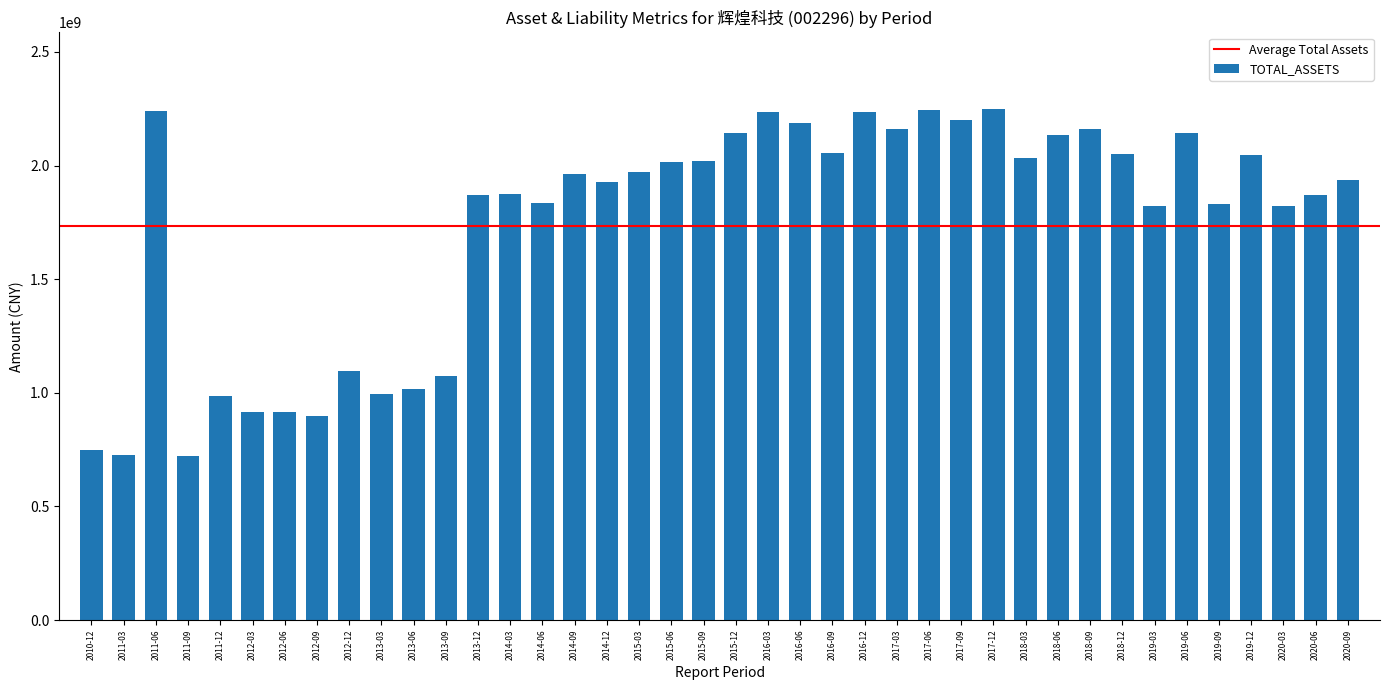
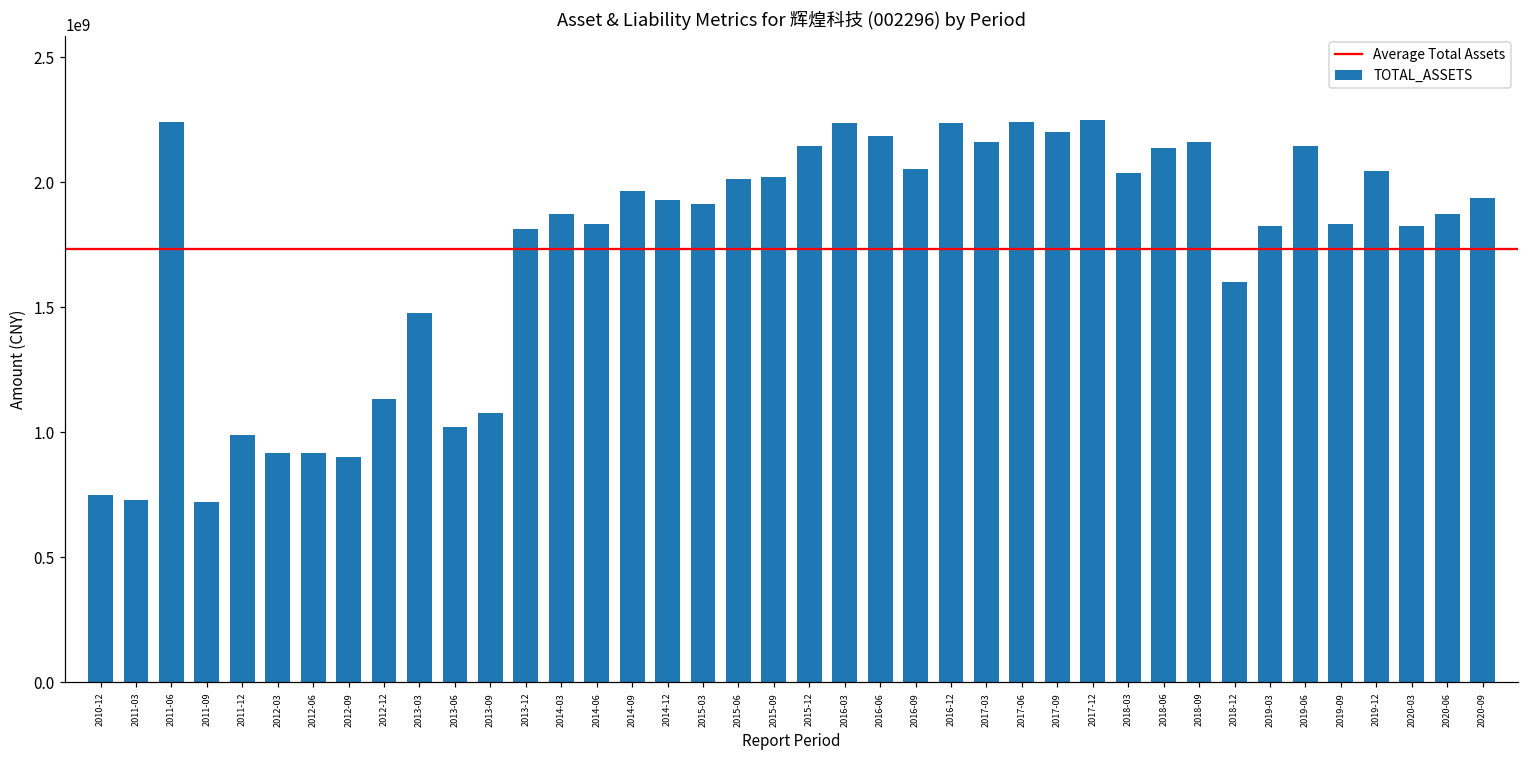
2012-12: 1100000000 -> 1130000000
2013-03: 990000000 -> 1480000000
2013-12: 1870000000 -> 1810000000
2015-03: 1970000000 -> 1910000000
2018-12: 2050000000 -> 1600000000
